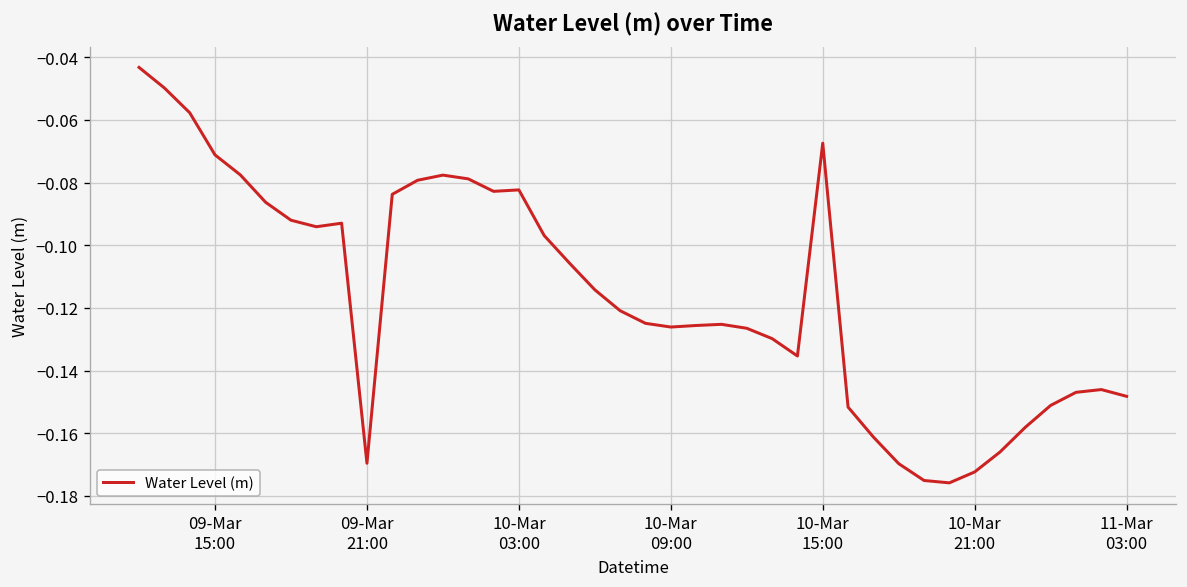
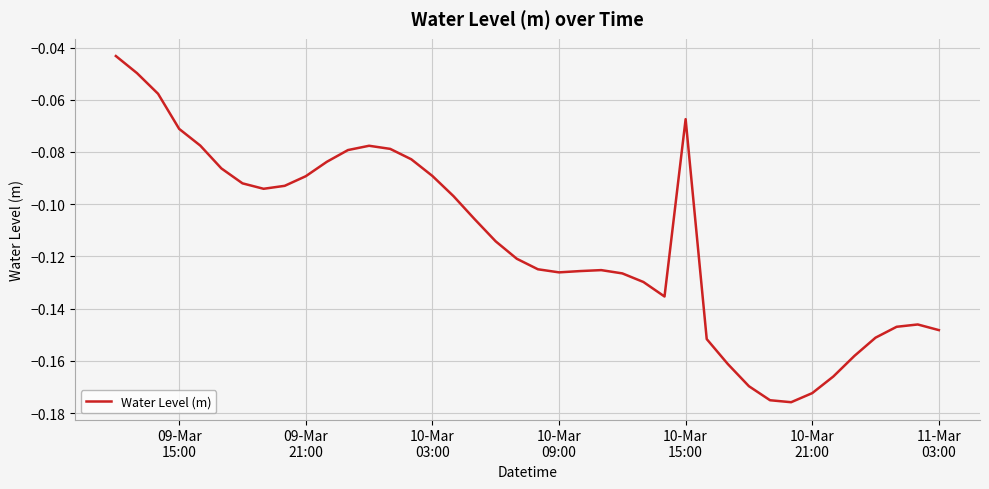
09-Mar 21:00: -0.170 -> -0.089
10-Mar 03:00: -0.082 -> -0.089
